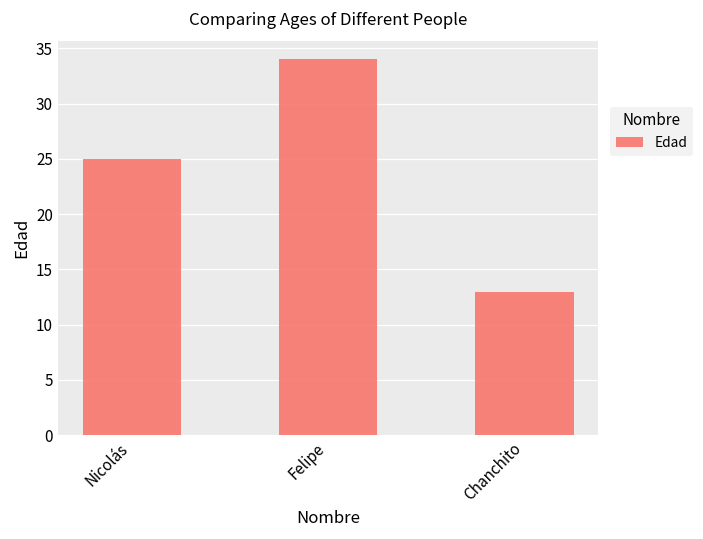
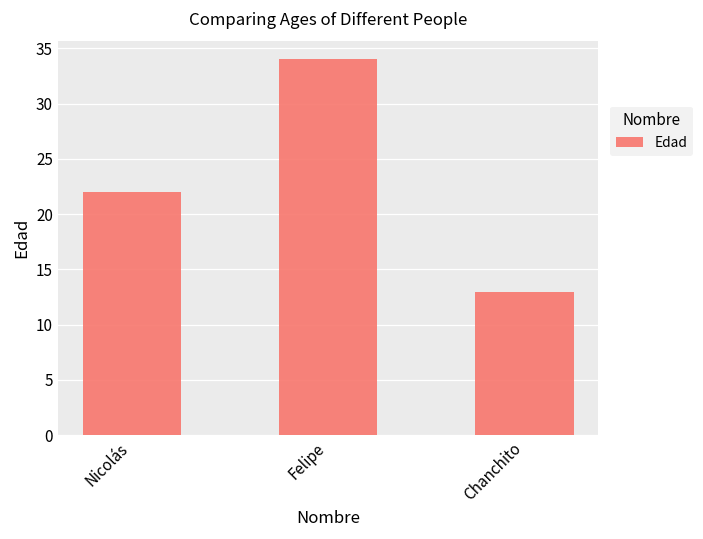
Nicolás: 25 -> 22
